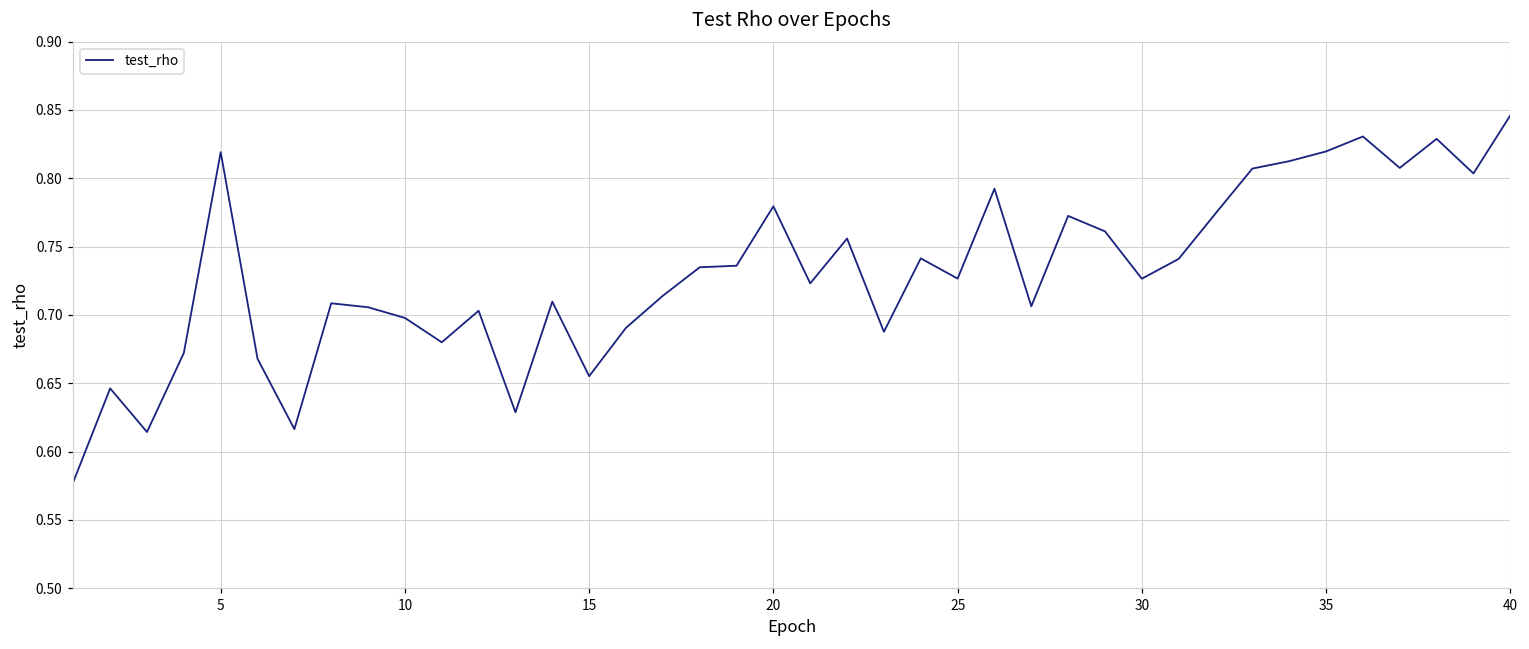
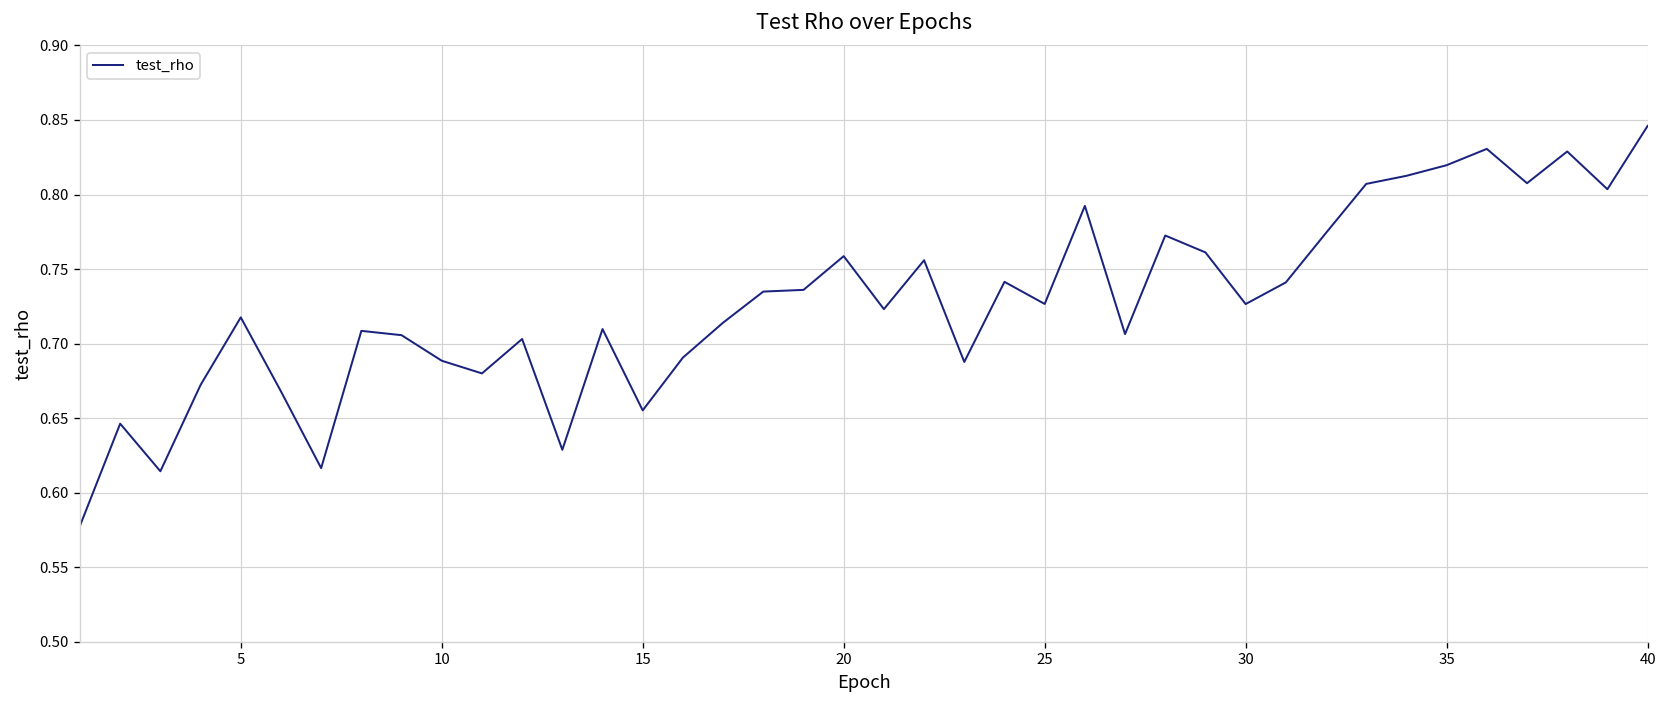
5: 0.819 -> 0.718
10: 0.698 -> 0.688
20: 0.780 -> 0.759
